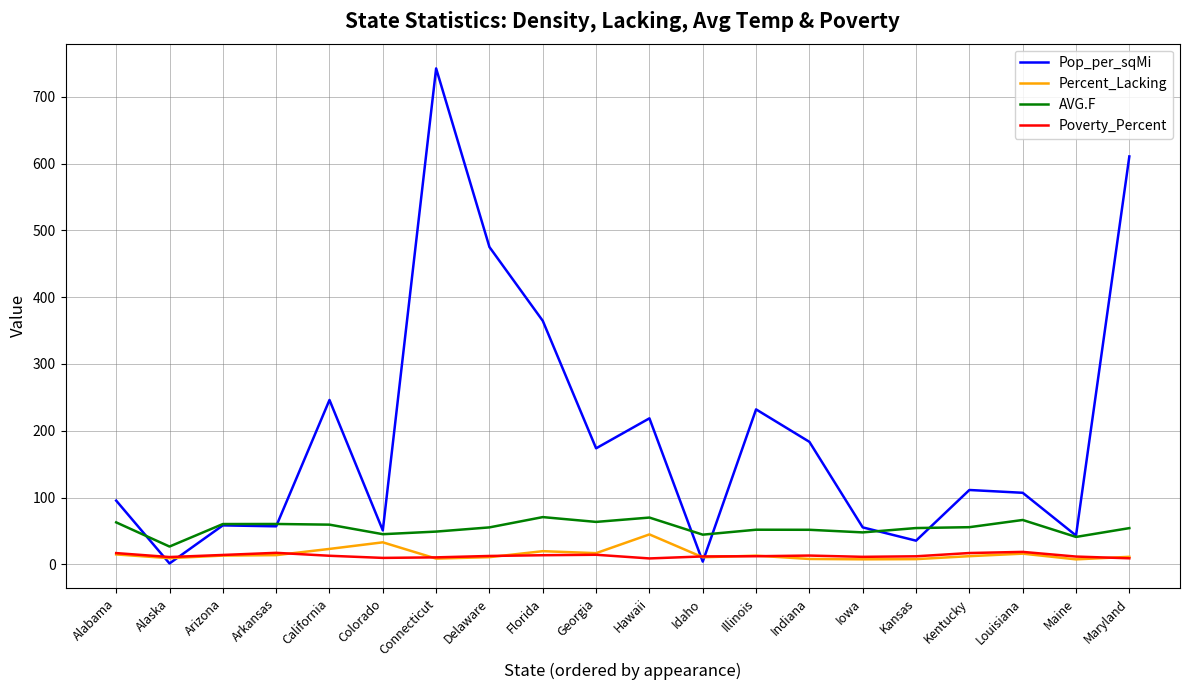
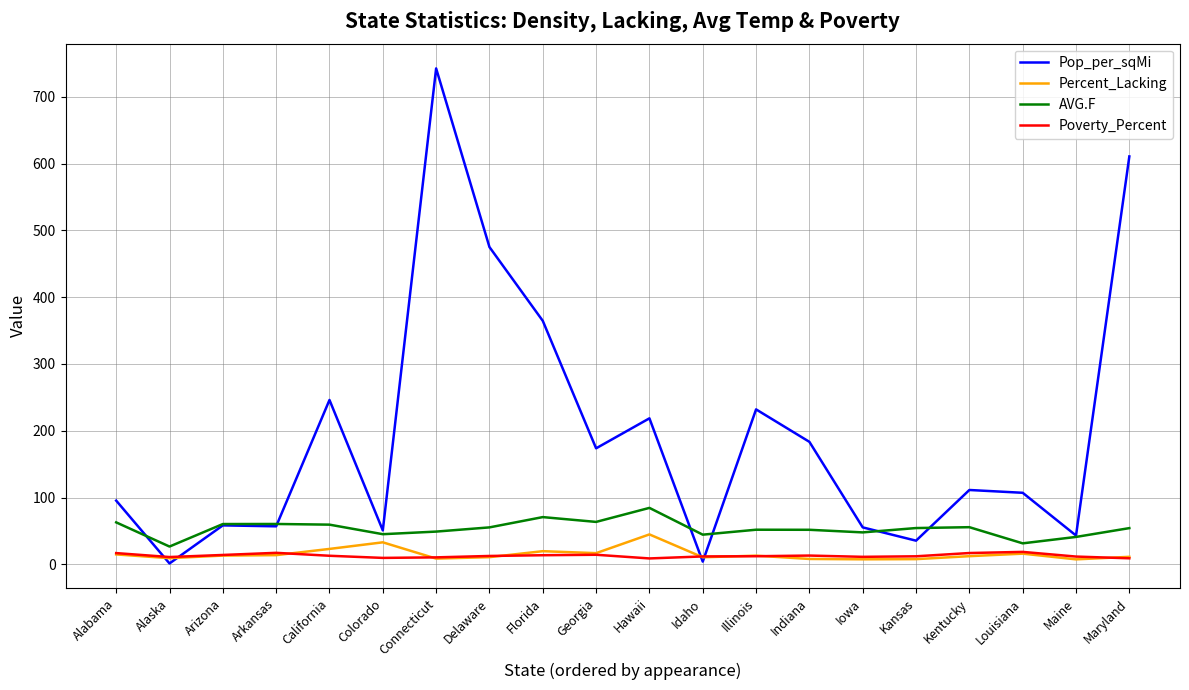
AVG.F, Hawaii: 70 -> 80
AVG.F, Louisiana: 70 -> 30
